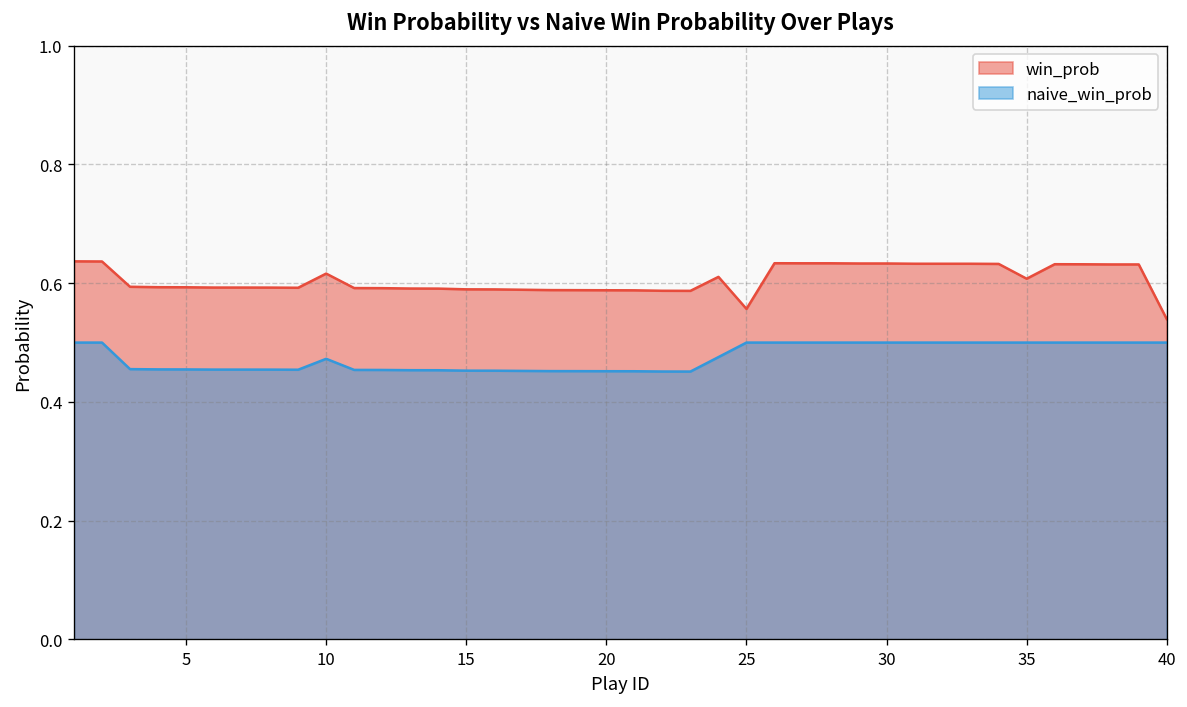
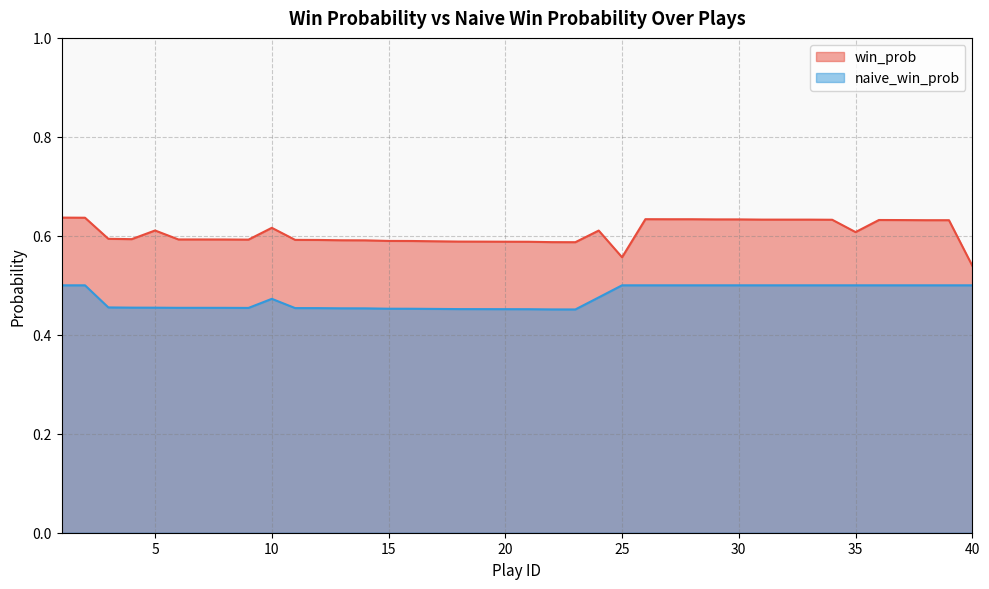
win_prob, 5: 0.59 -> 0.61
